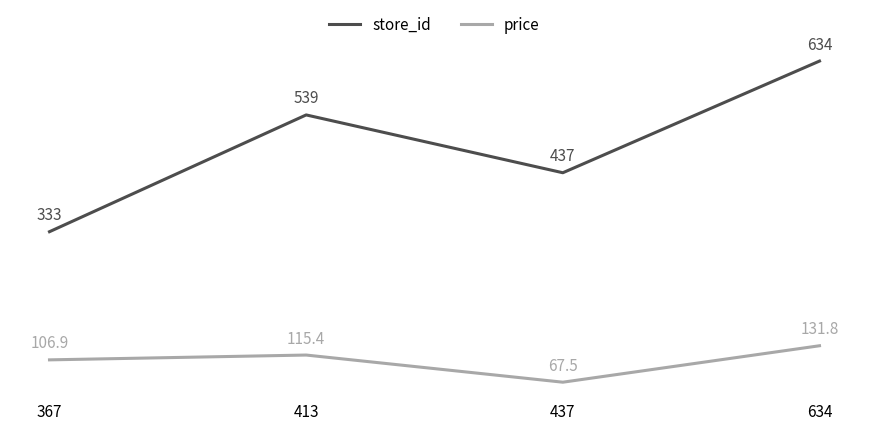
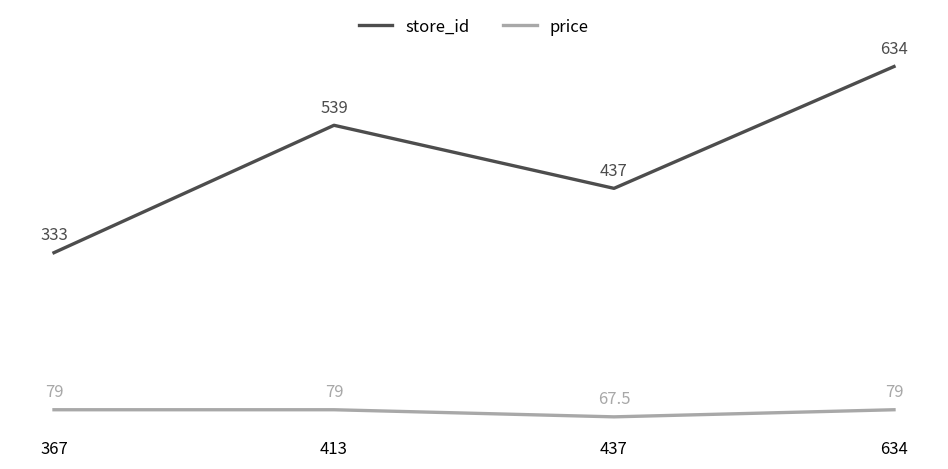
price, 367: 106.9 -> 79
price, 413: 115.4 -> 79
price, 634: 131.8 -> 79
